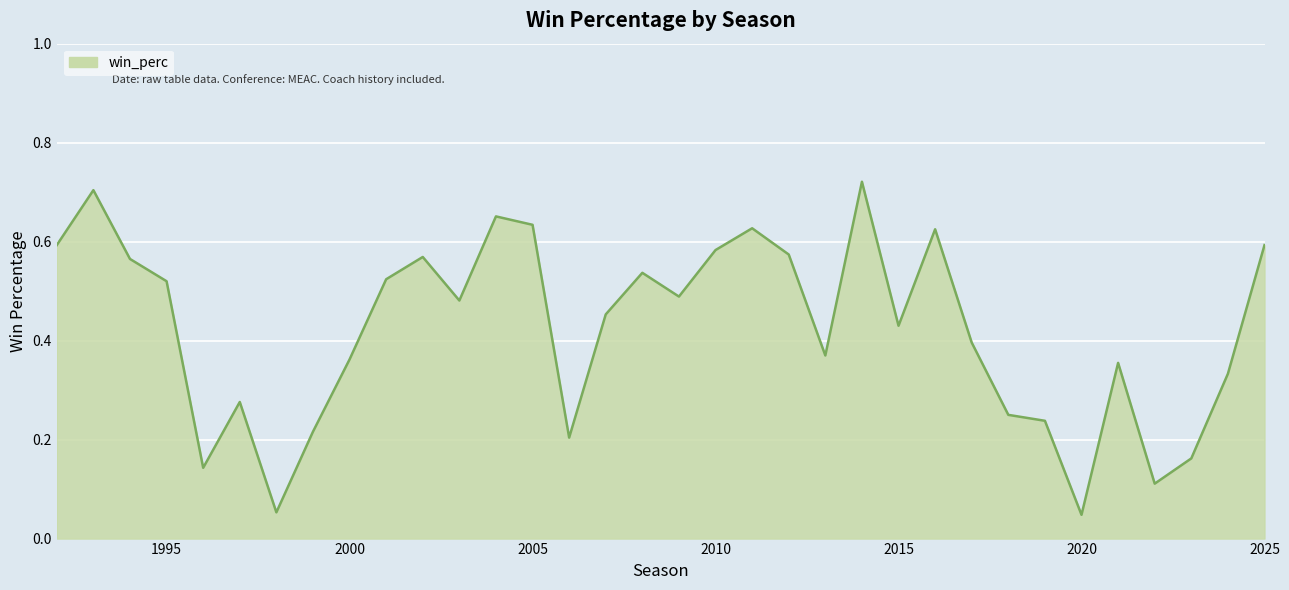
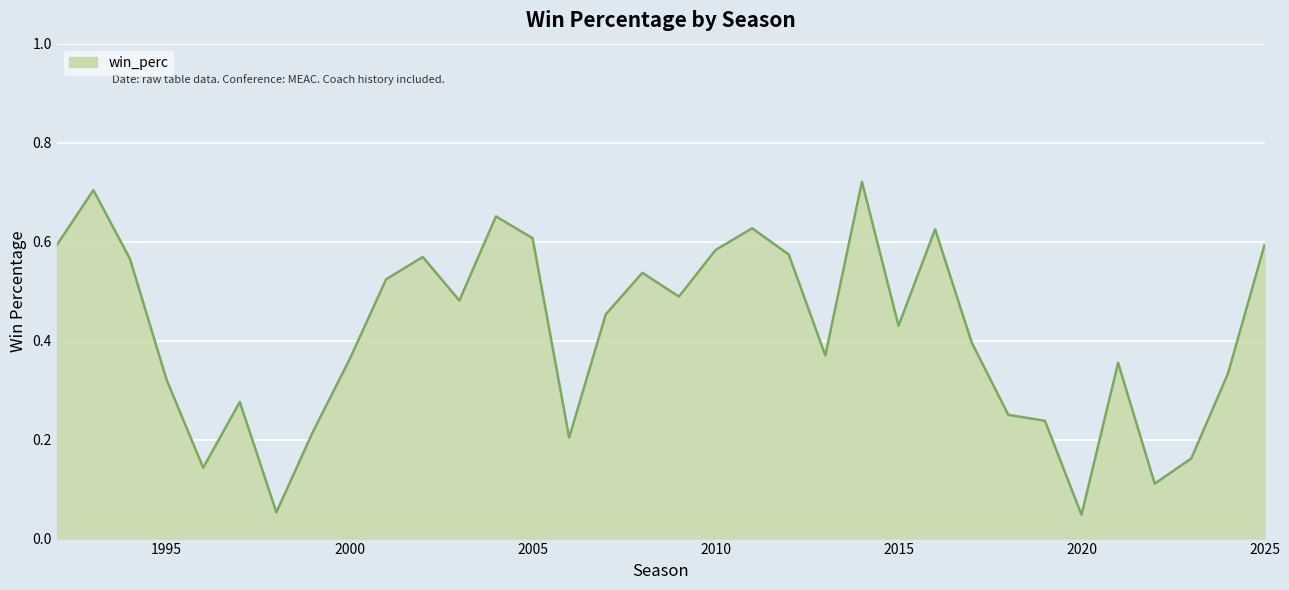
1995: 0.52 -> 0.32
2005: 0.63 -> 0.61
